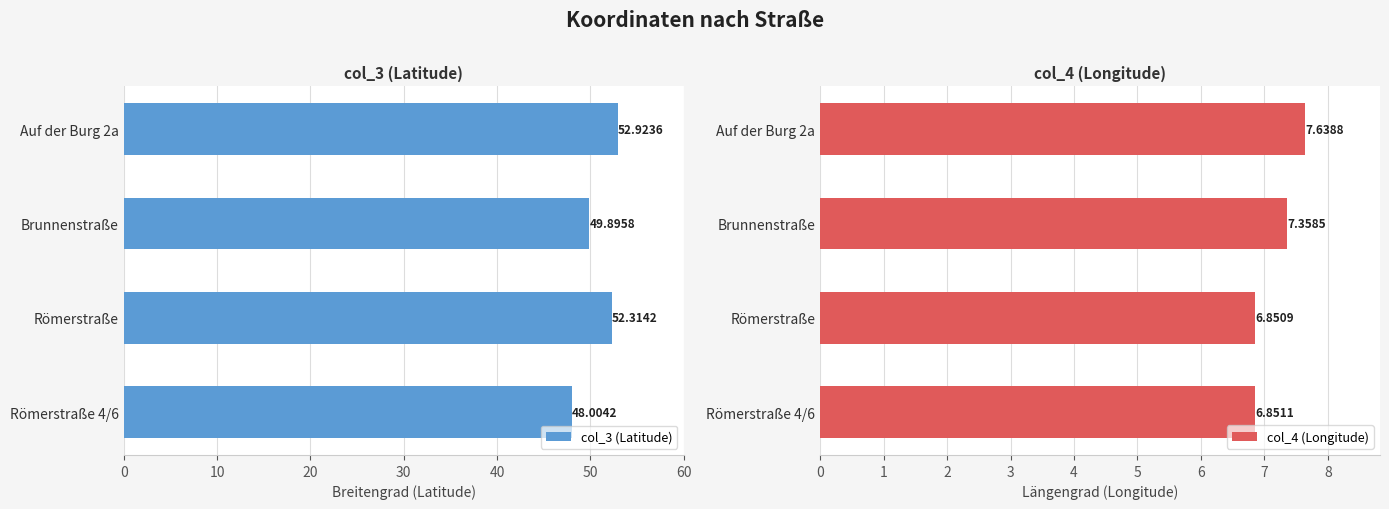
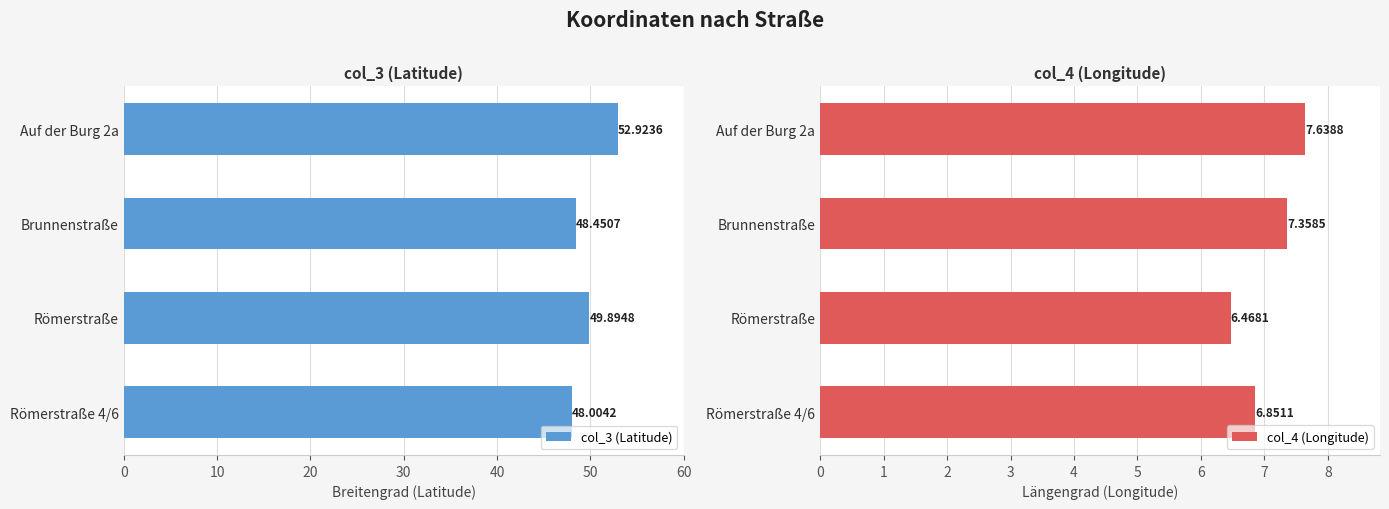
col_3 (Latitude), Brunnenstraße: 49.8958 -> 48.4507
col_3 (Latitude), Römerstraße: 52.3142 -> 49.8948
col_4 (Longitude), Römerstraße: 6.8509 -> 6.4681
